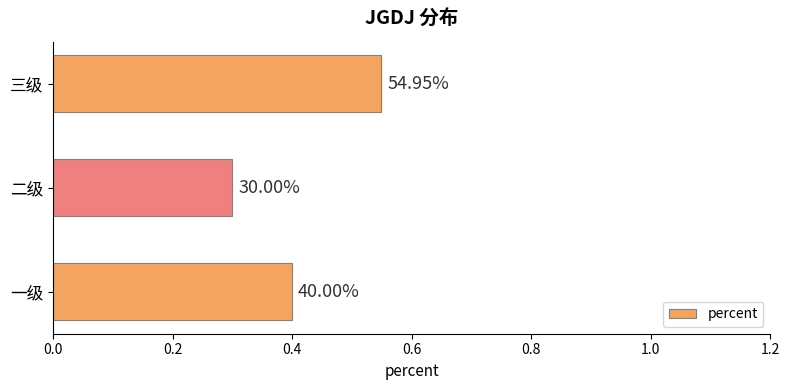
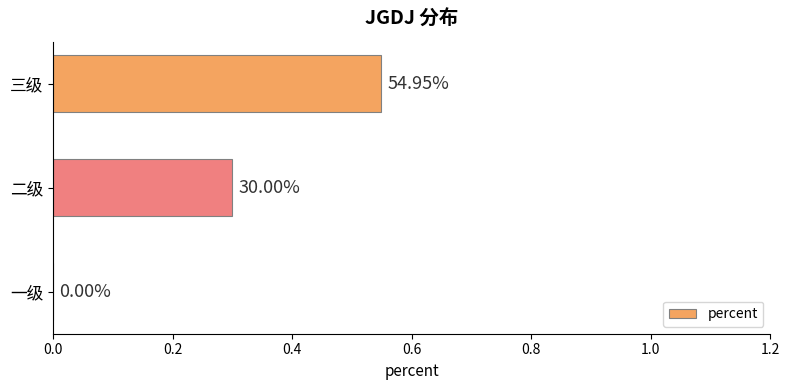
一级: 40.00% -> 0.00%
